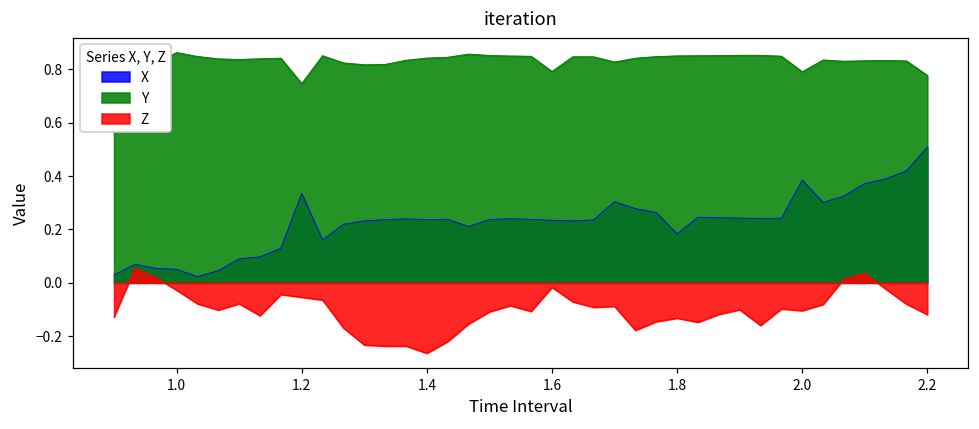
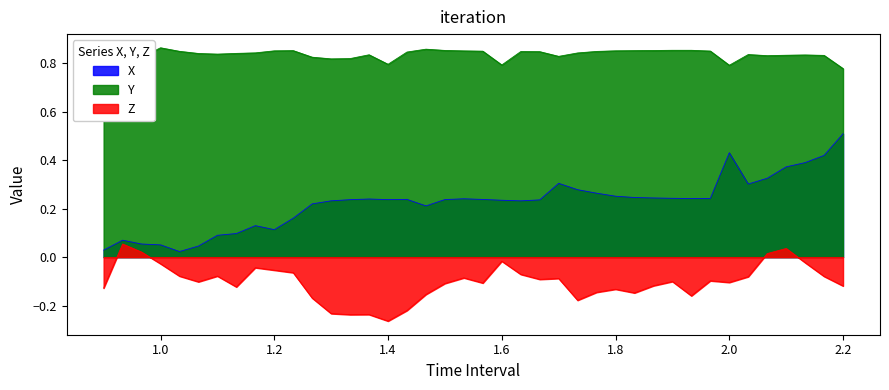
X, 1.2: 0.34 -> 0.11
Y, 1.2: 0.75 -> 0.85
Y, 1.4: 0.84 -> 0.79
X, 1.8: 0.18 -> 0.25
X, 2.0: 0.38 -> 0.43
